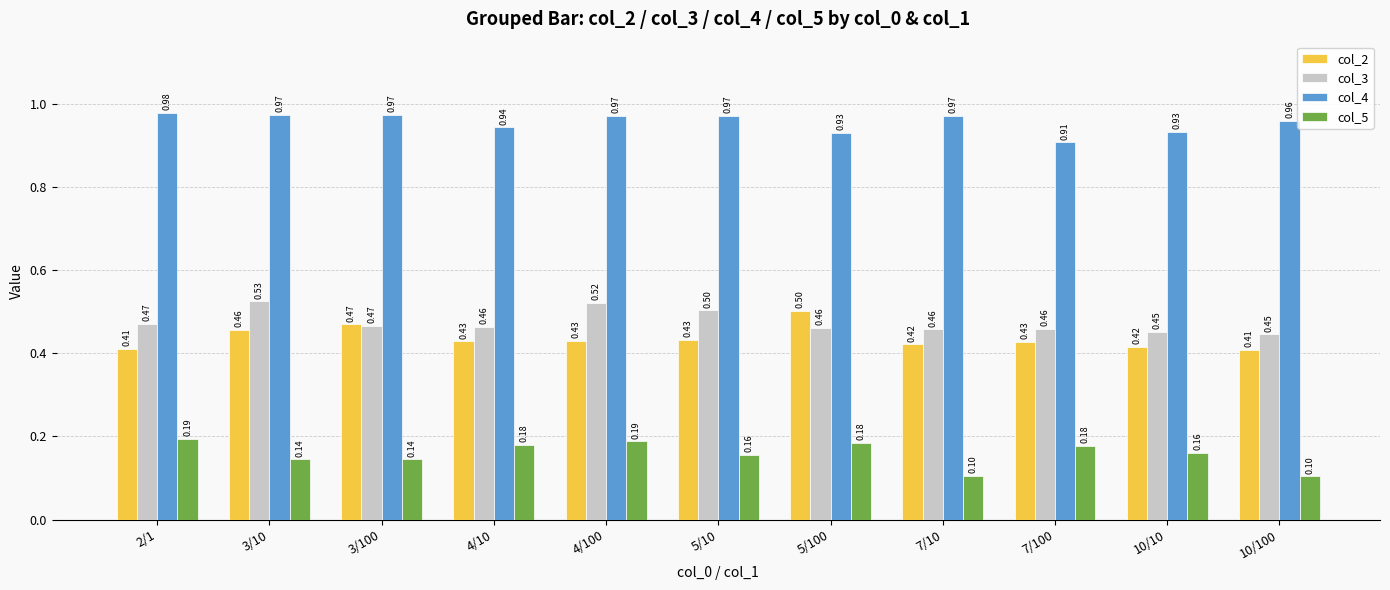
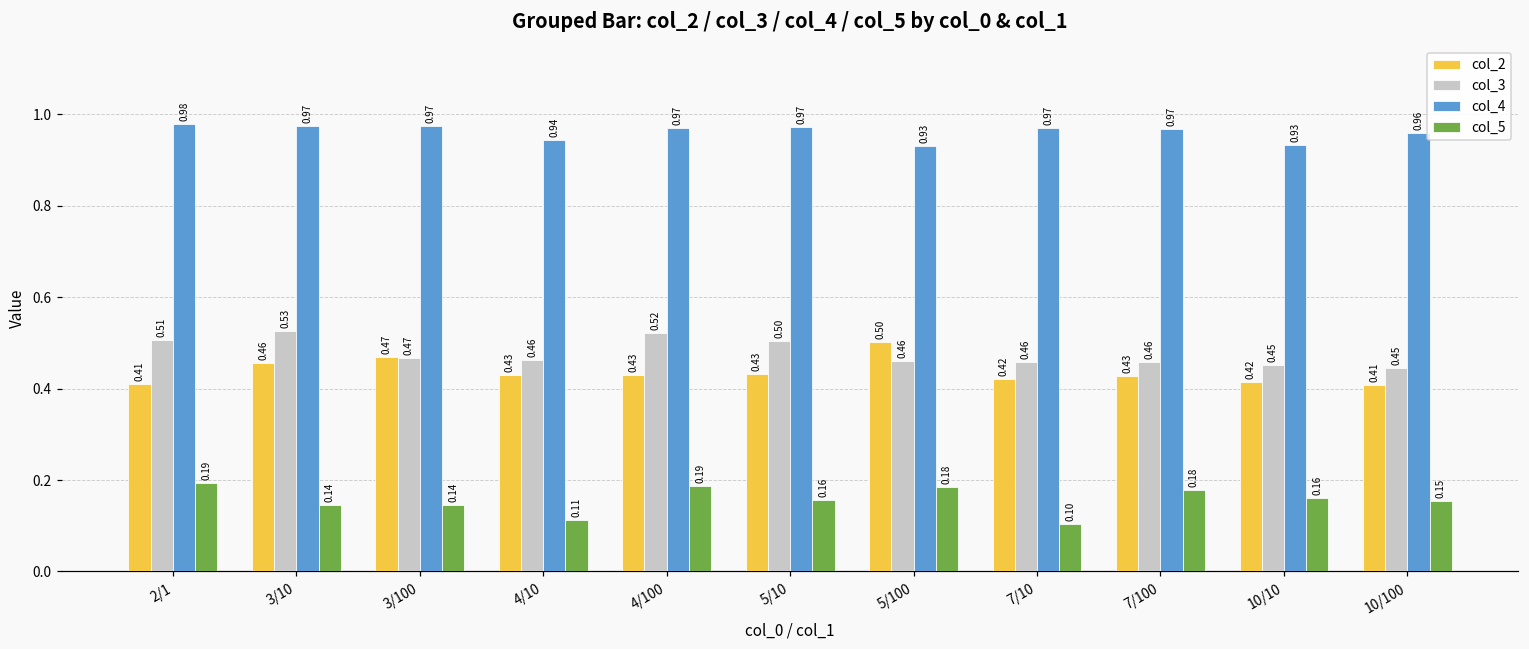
col_3, 2/1: 0.47 -> 0.51
col_5, 4/10: 0.18 -> 0.11
col_4, 7/100: 0.91 -> 0.97
col_5, 10/100: 0.10 -> 0.15
